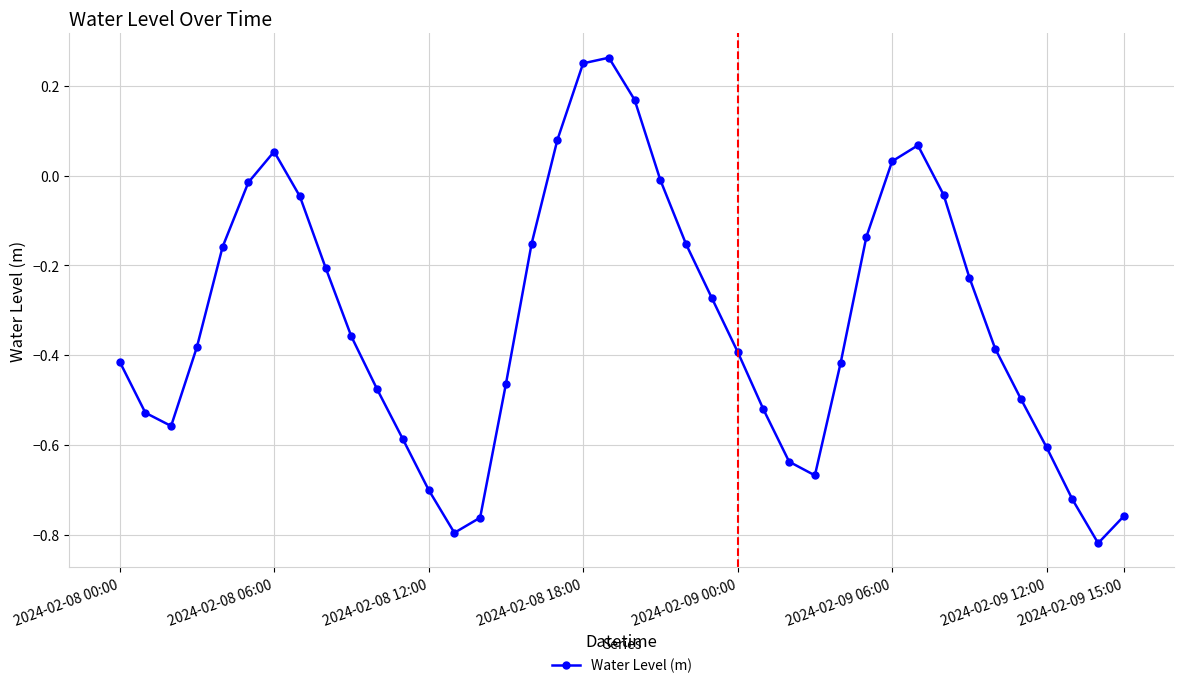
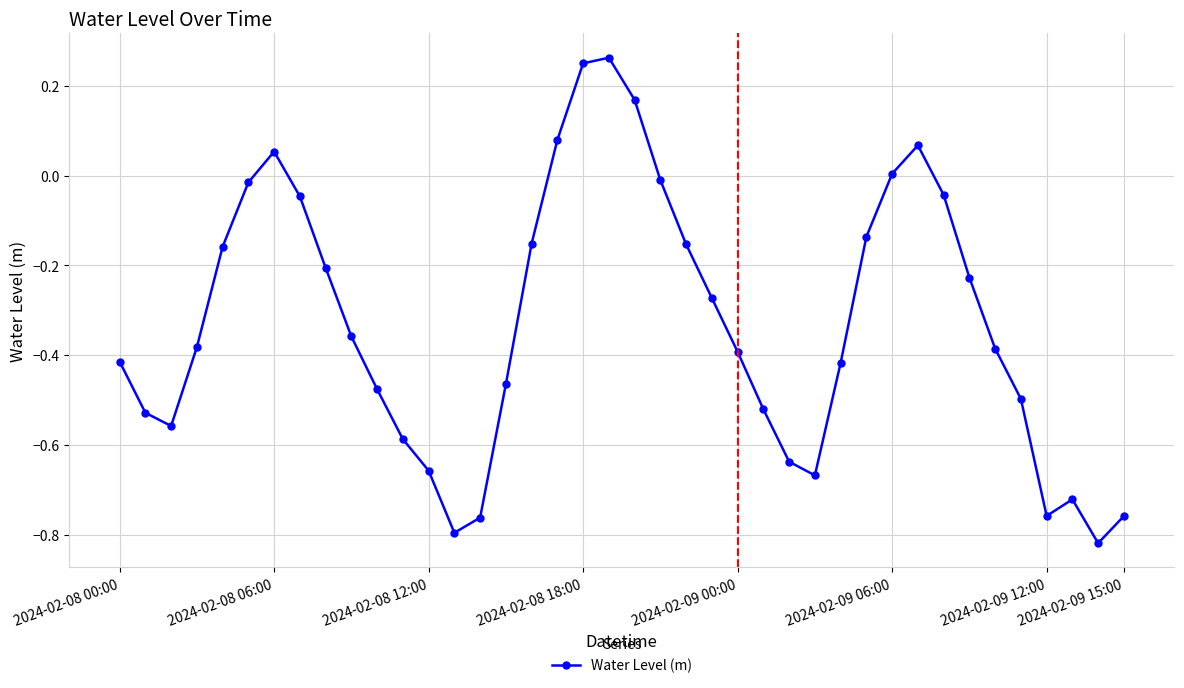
2024-02-08 12:00: -0.70 -> -0.66
2024-02-09 06:00: 0.03 -> 0.00
2024-02-09 12:00: -0.61 -> -0.76
